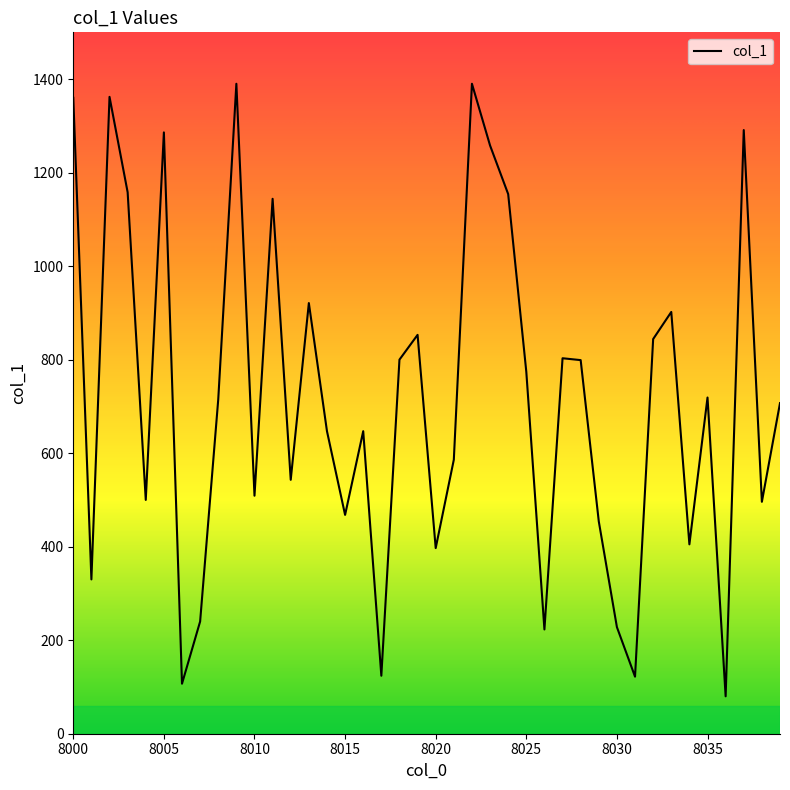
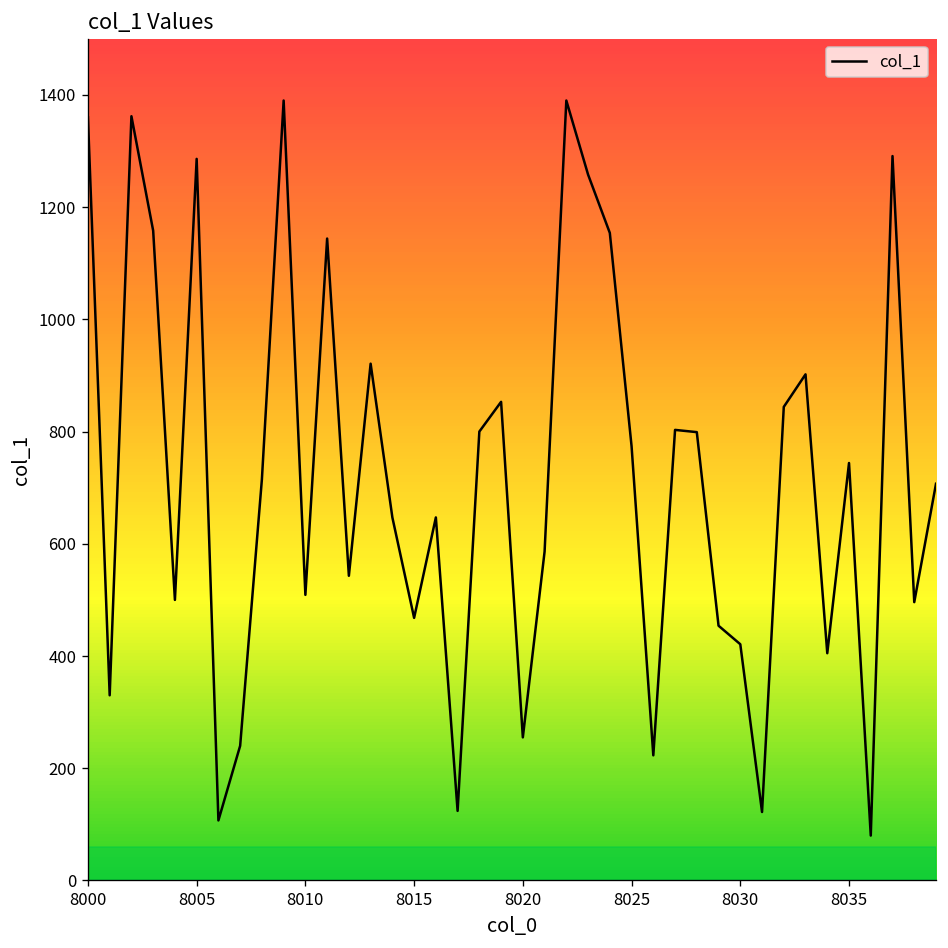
8020: 400 -> 260
8030: 230 -> 420
8035: 720 -> 740
